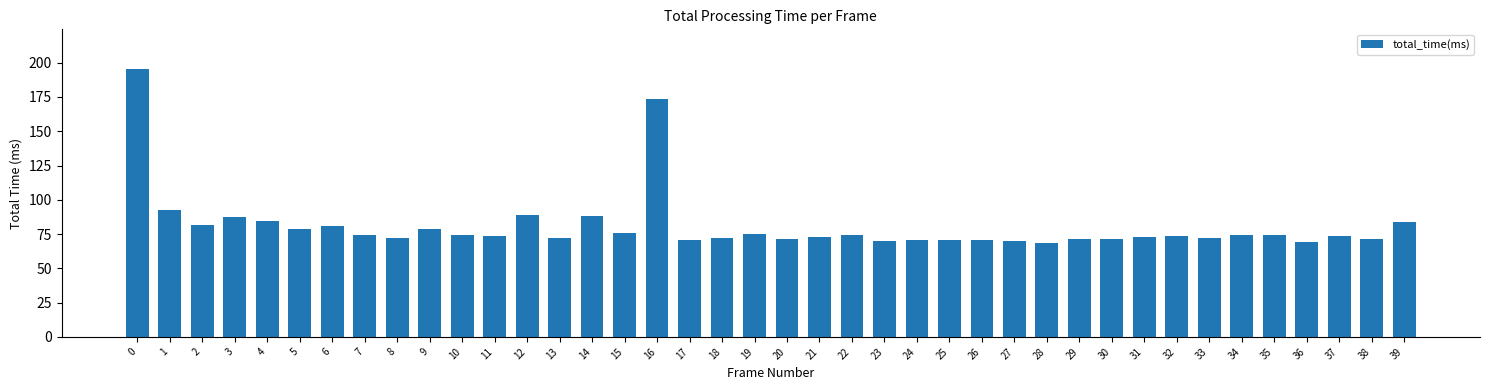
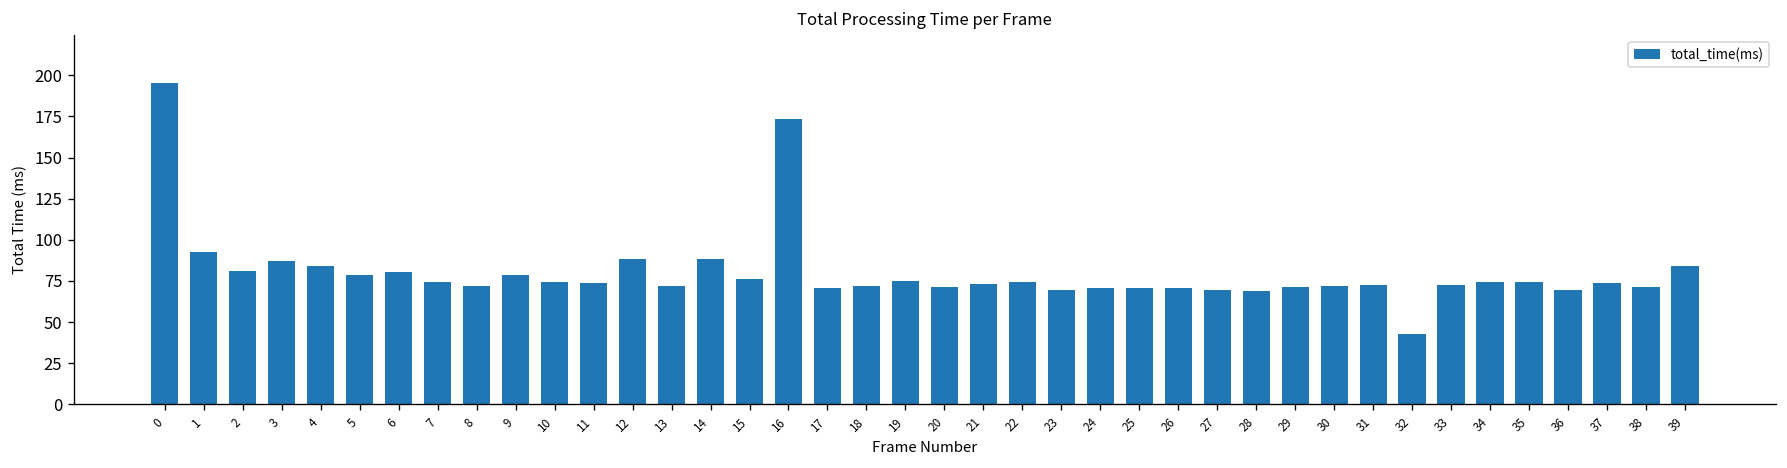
32: 73 -> 43
